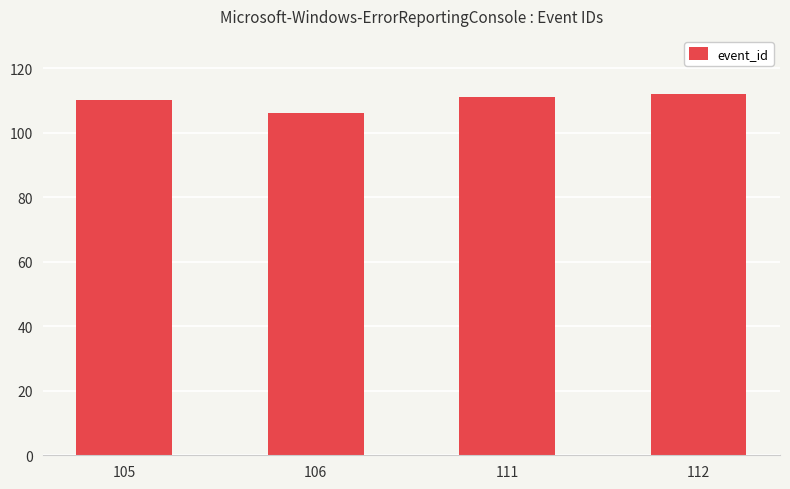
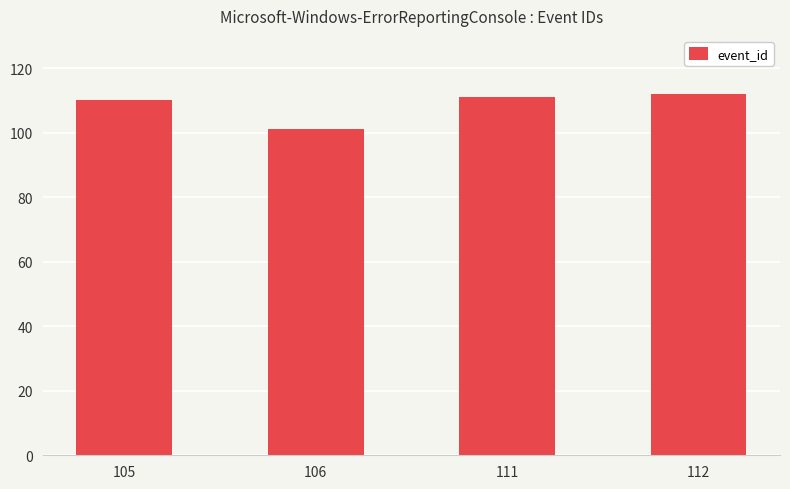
106: 106 -> 101
